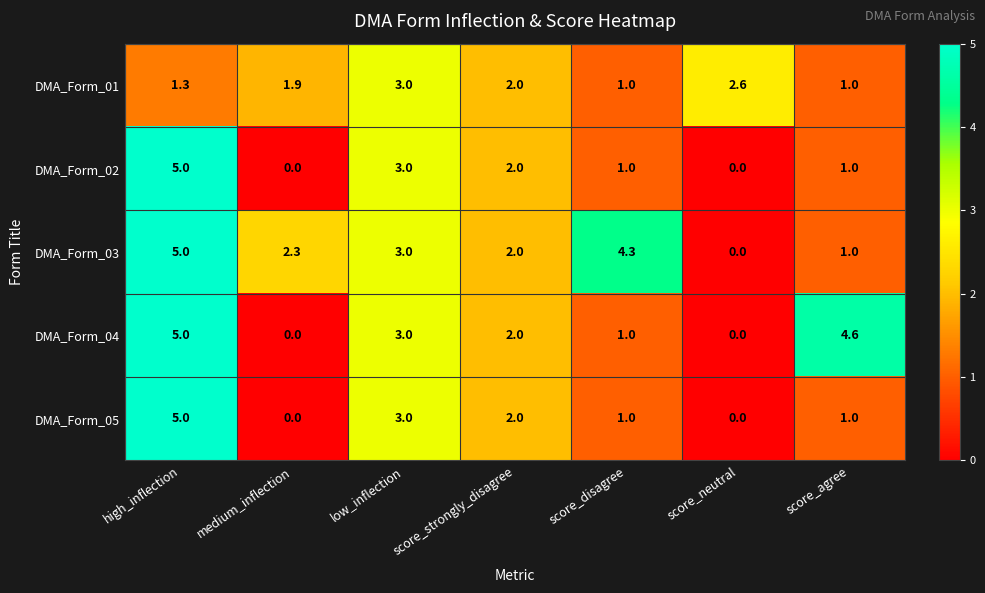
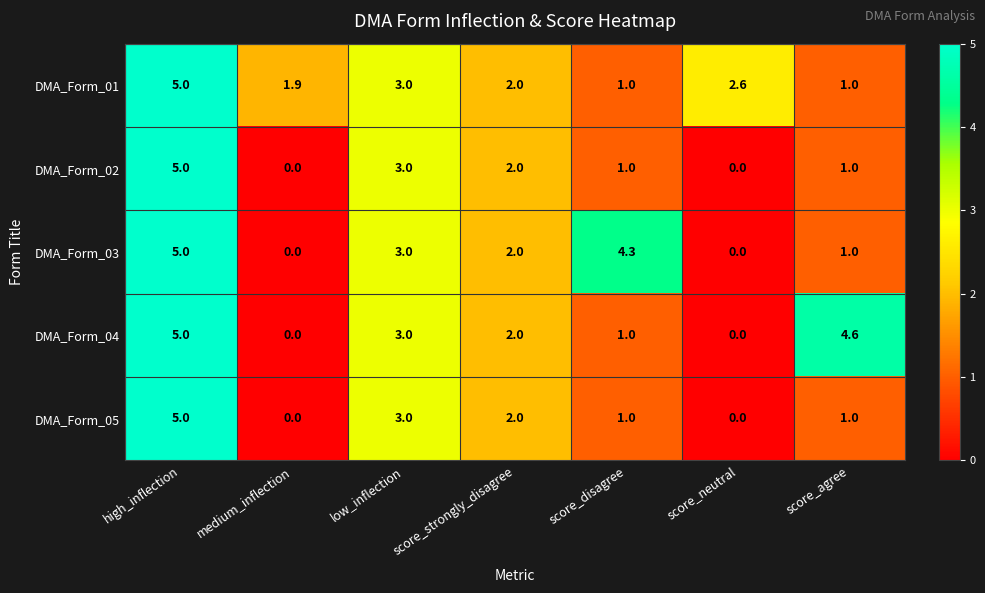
DMA_Form_01, high_inflection: 1.3 -> 5.0
DMA_Form_03, medium_inflection: 2.3 -> 0.0
